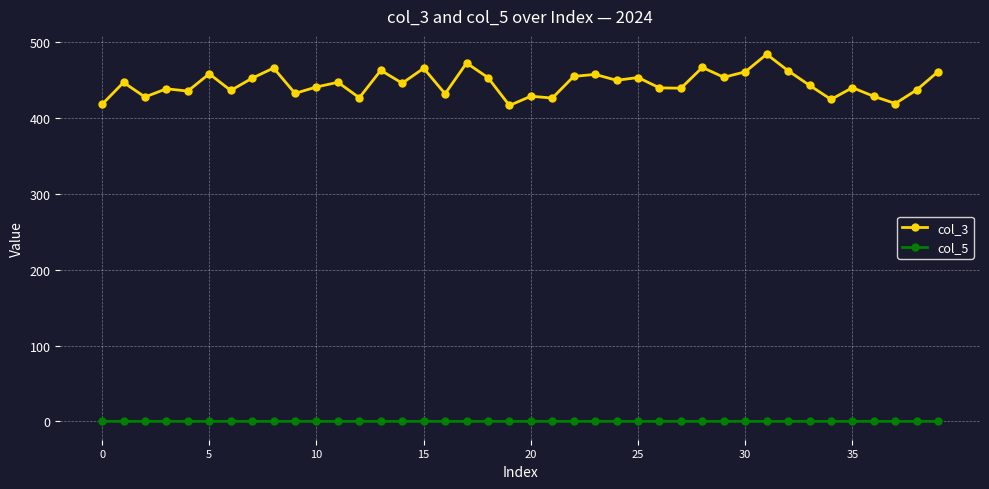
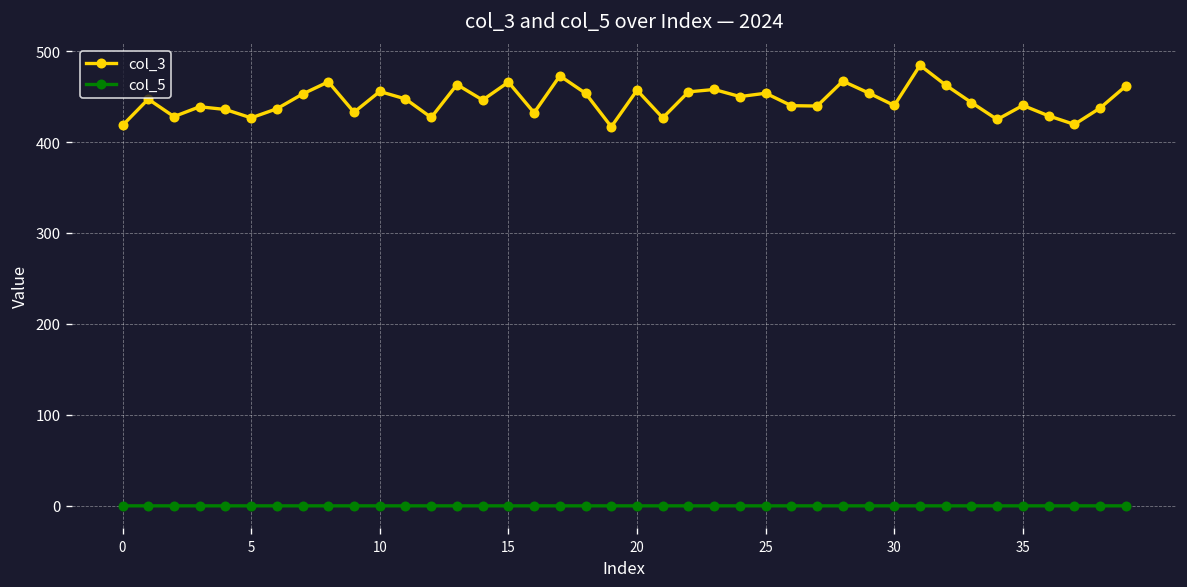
col_3, 5: 460 -> 430
col_3, 10: 440 -> 460
col_3, 20: 430 -> 460
col_3, 30: 460 -> 440
